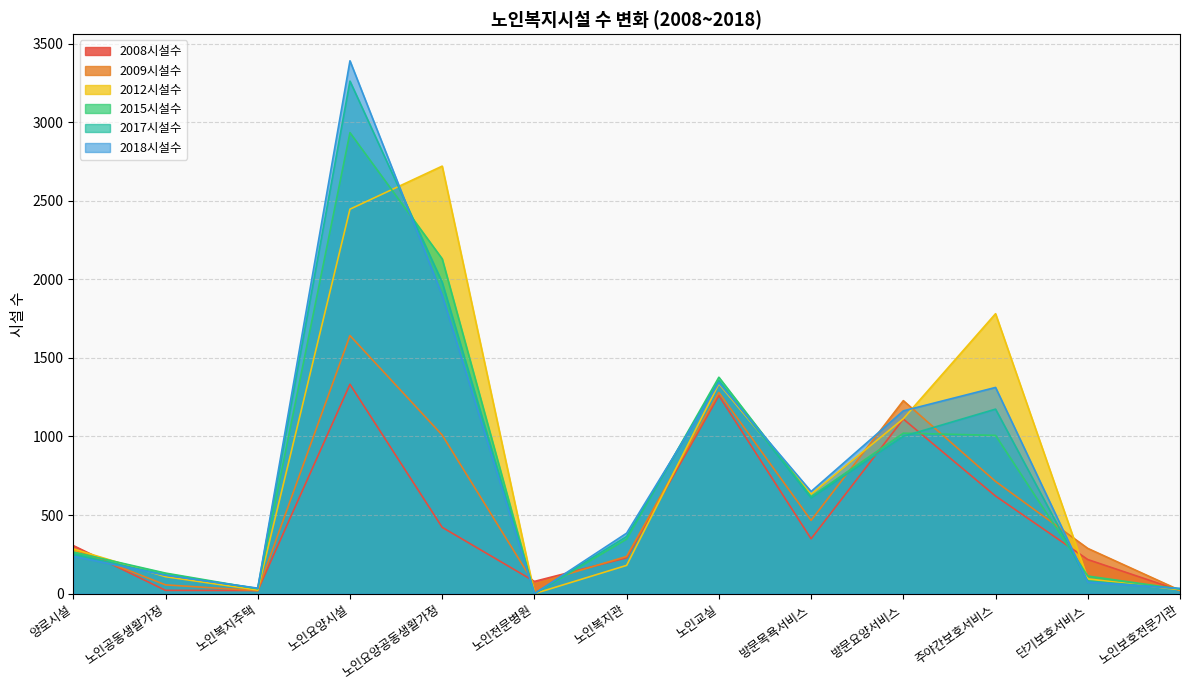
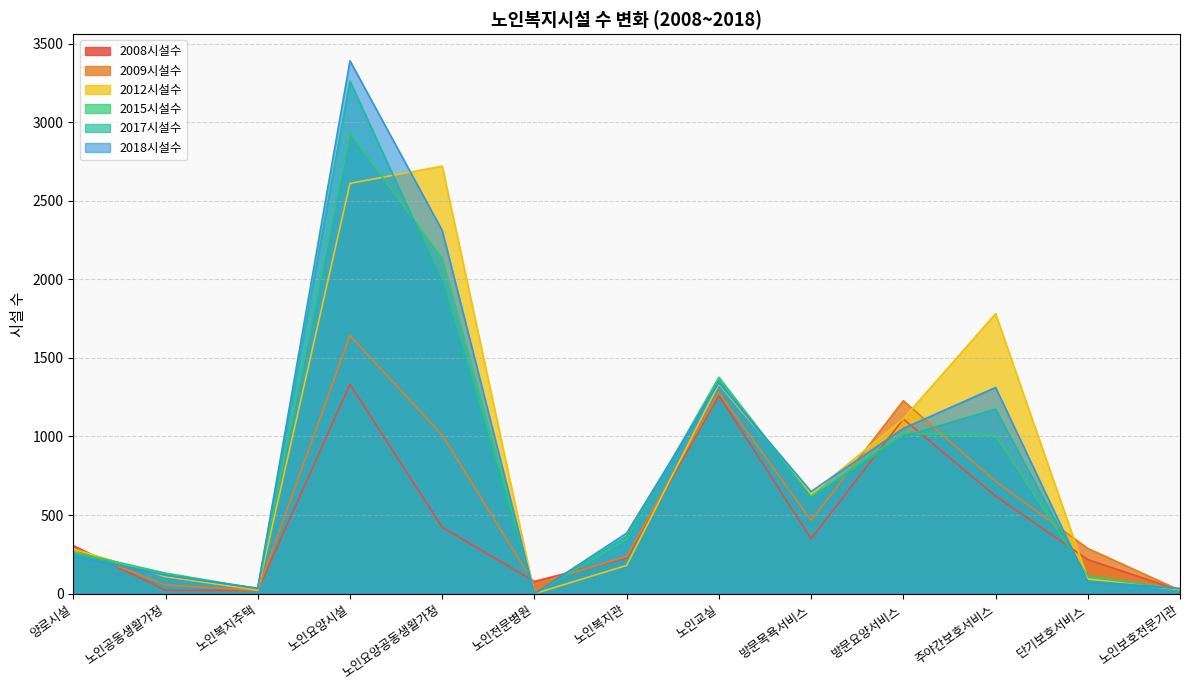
2012시설수, 노인요양시설: 2450 -> 2610
2018시설수, 노인요양공동생활가정: 1900 -> 2310
2018시설수, 방문요양서비스: 1160 -> 1050
